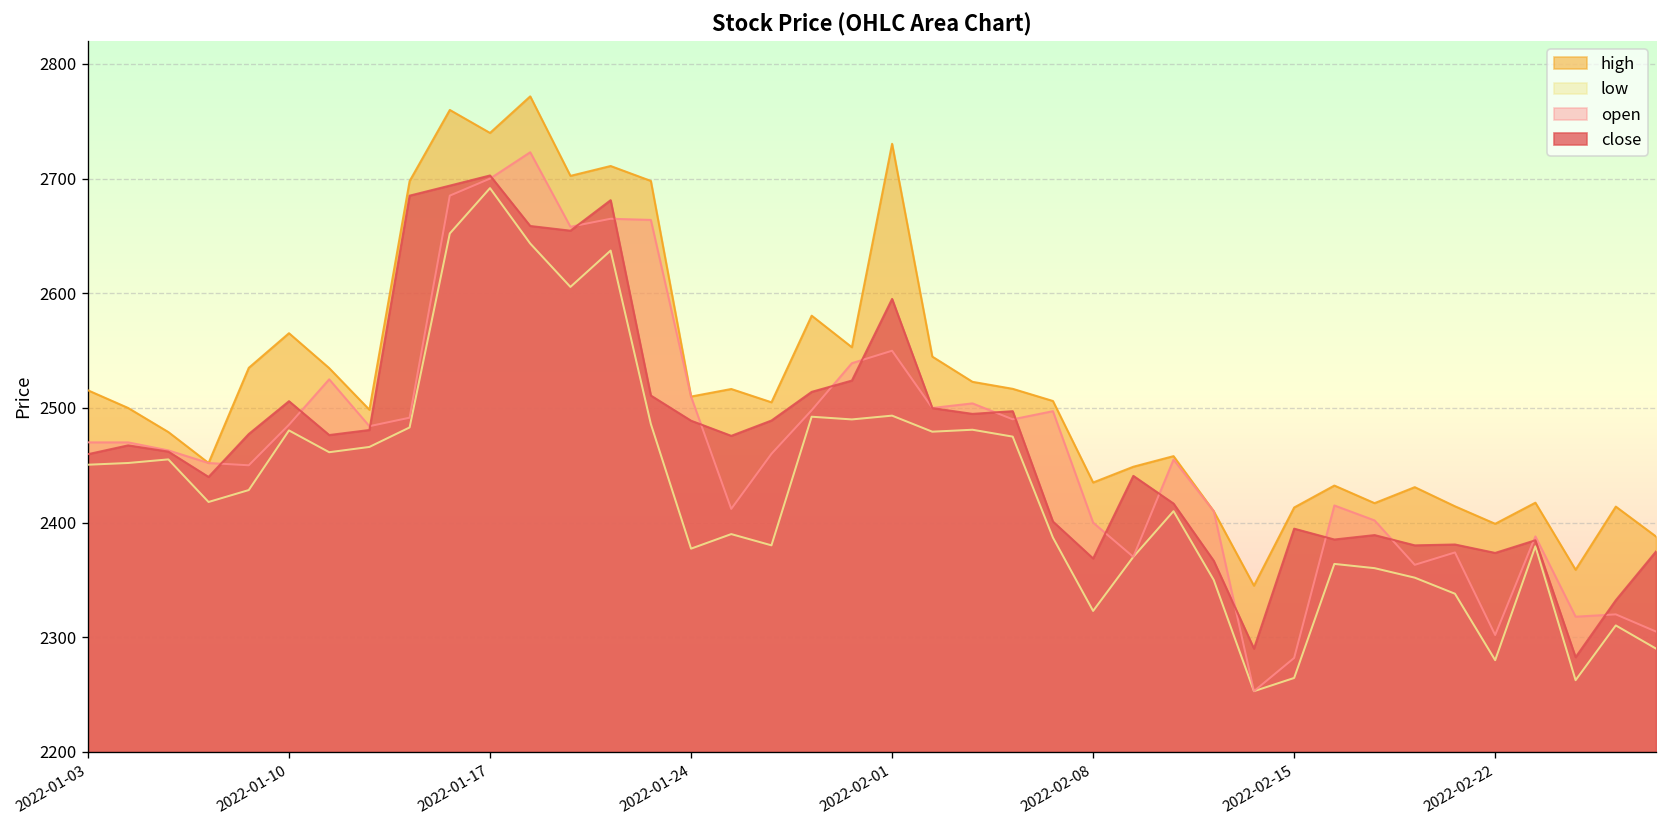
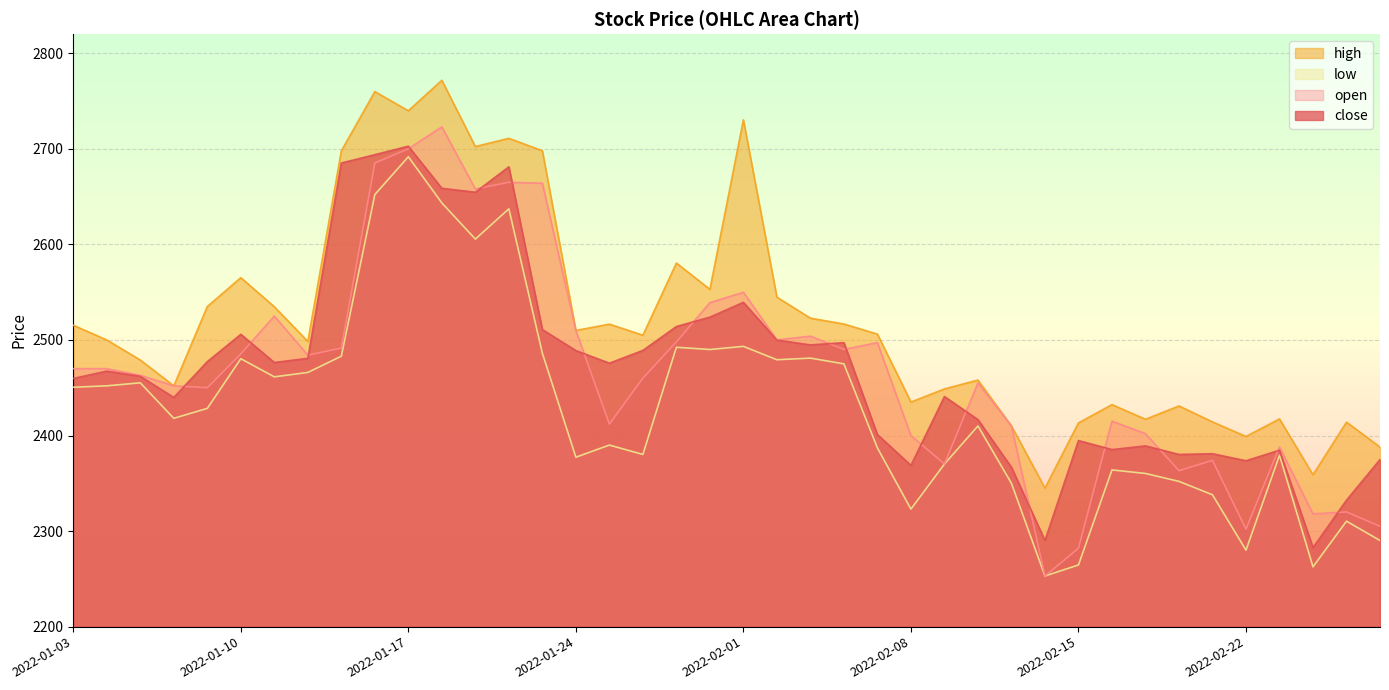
close, 2022-02-01: 2600 -> 2540
